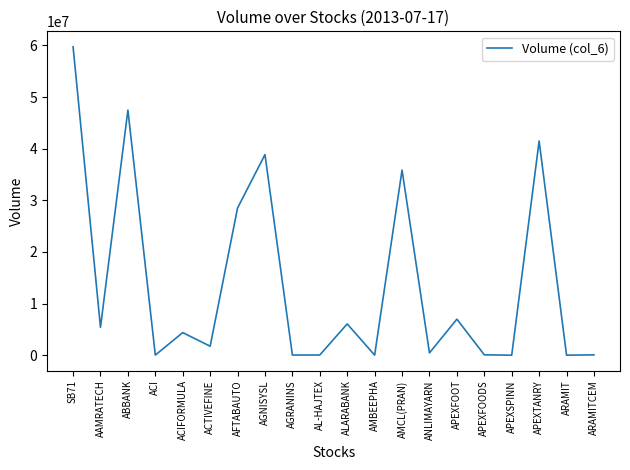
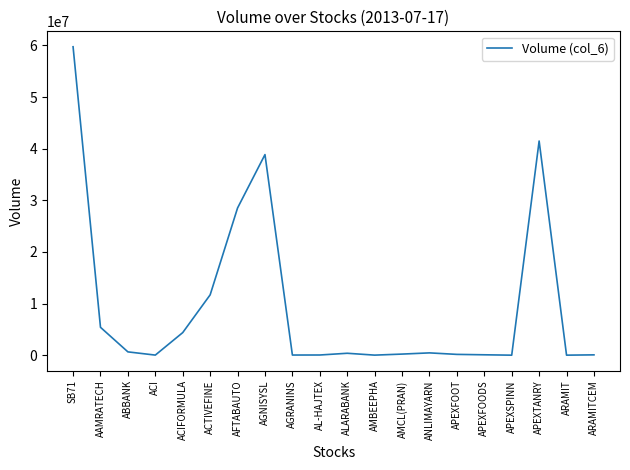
ABBANK: 47000000 -> 1000000
ACTIVEFINE: 2000000 -> 12000000
ALARABANK: 6000000 -> 0
AMCL(PRAN): 36000000 -> 0
APEXFOOT: 7000000 -> 0
